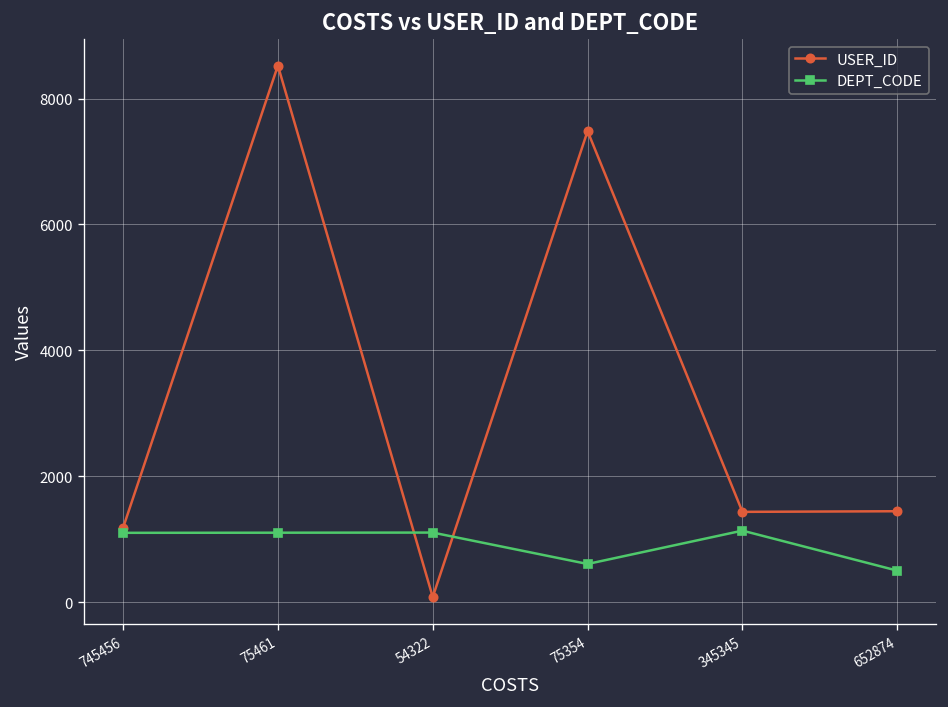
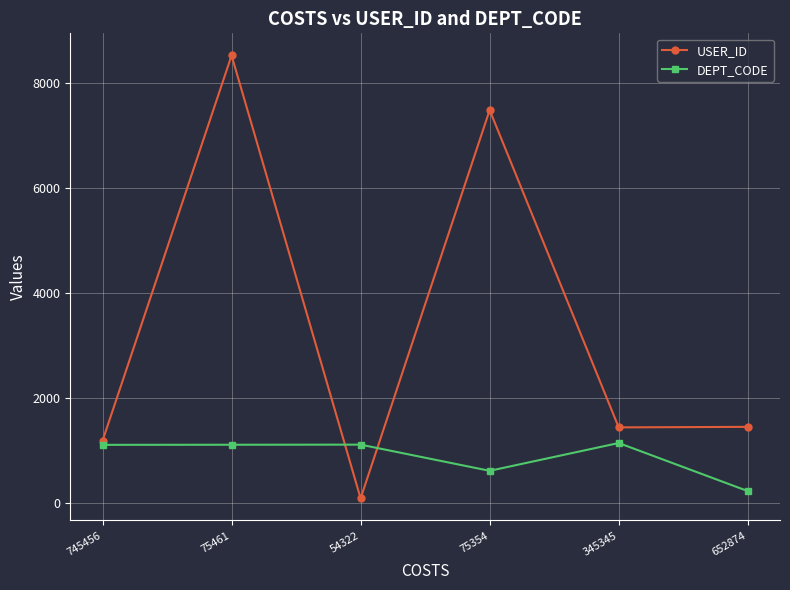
DEPT_CODE, 652874: 500 -> 200
